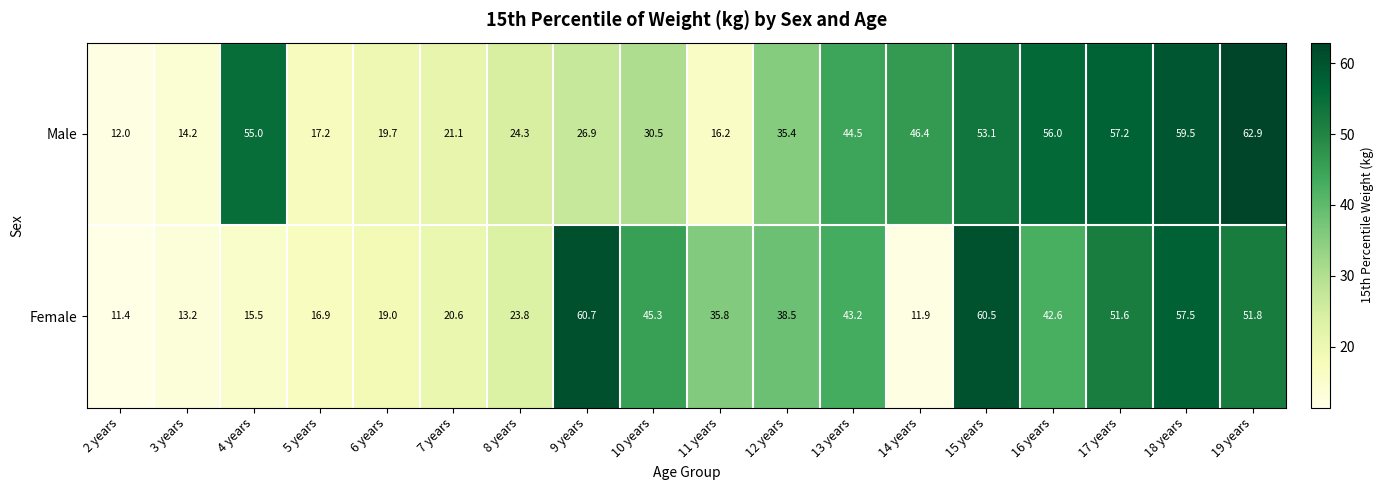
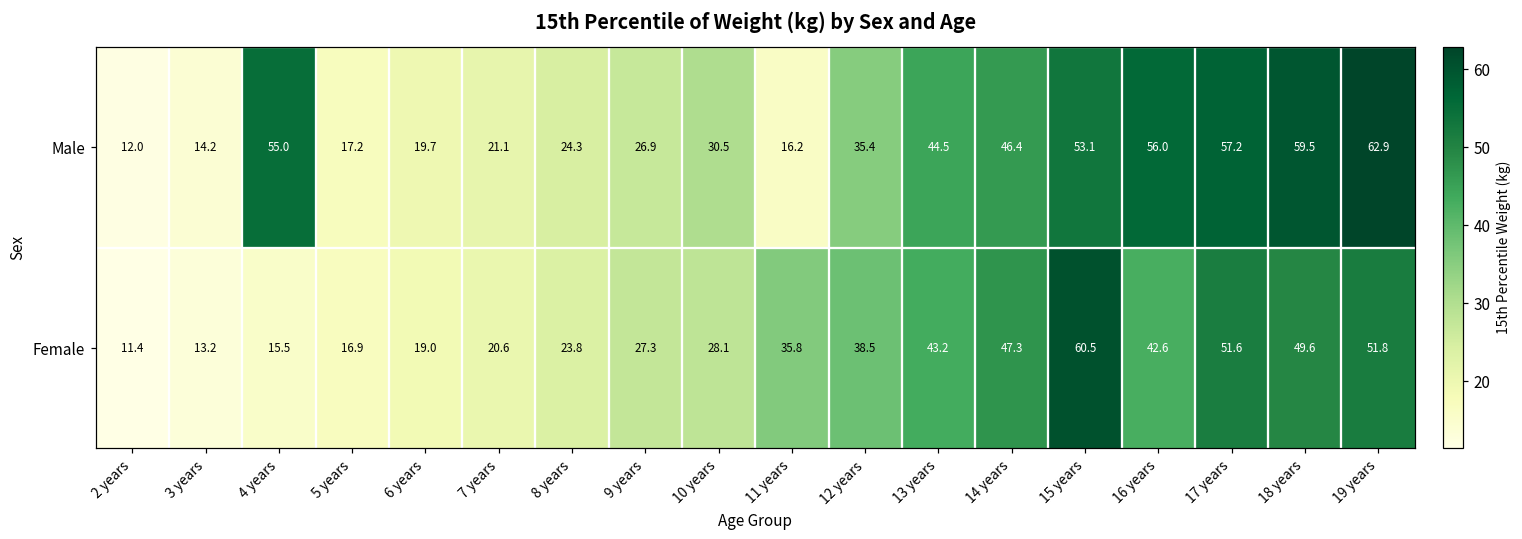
Female, 9 years: 60.7 -> 27.3
Female, 10 years: 45.3 -> 28.1
Female, 14 years: 11.9 -> 47.3
Female, 18 years: 57.5 -> 49.6
